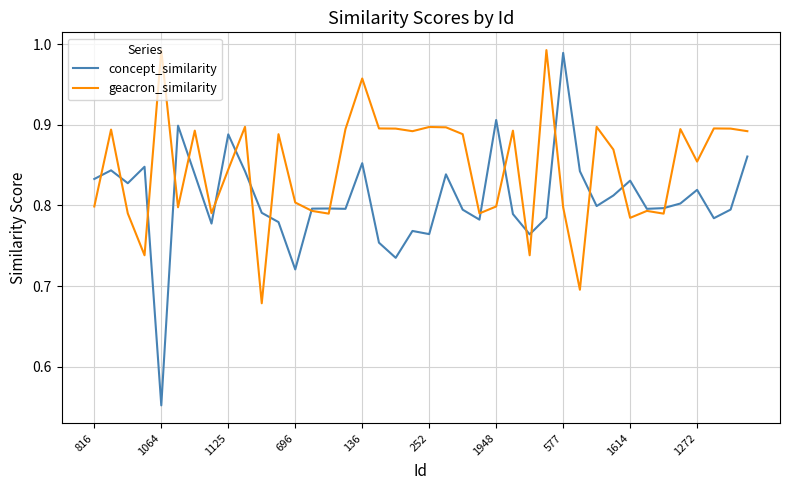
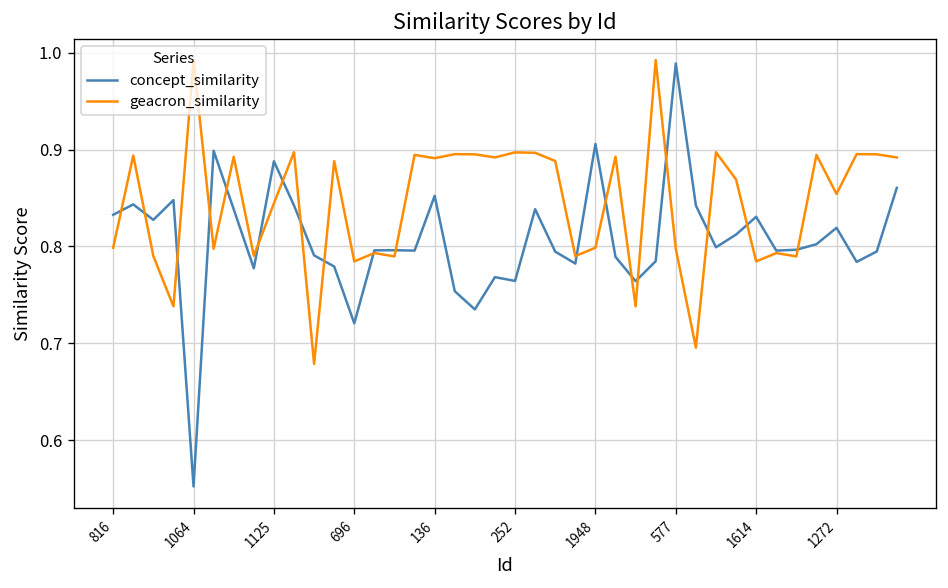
geacron_similarity, 696: 0.80 -> 0.78
geacron_similarity, 136: 0.96 -> 0.89
